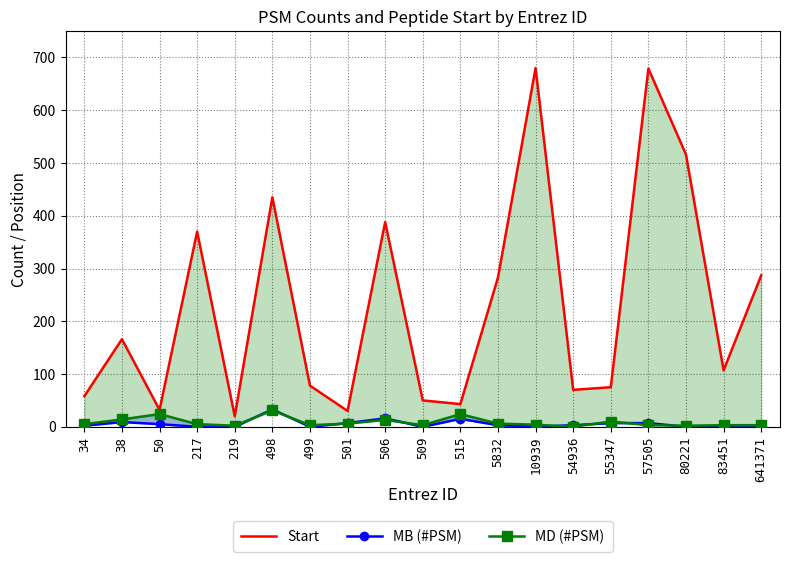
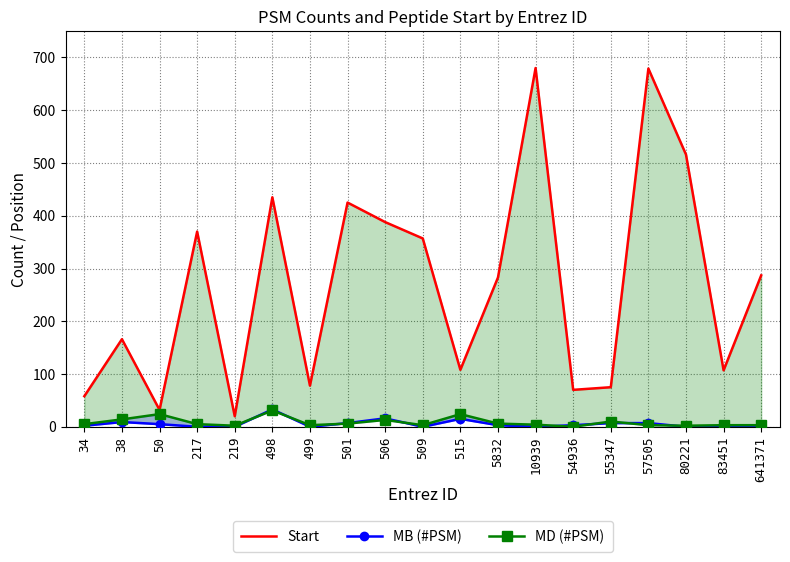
Start, 501: 30 -> 430
Start, 509: 50 -> 360
Start, 515: 40 -> 110
